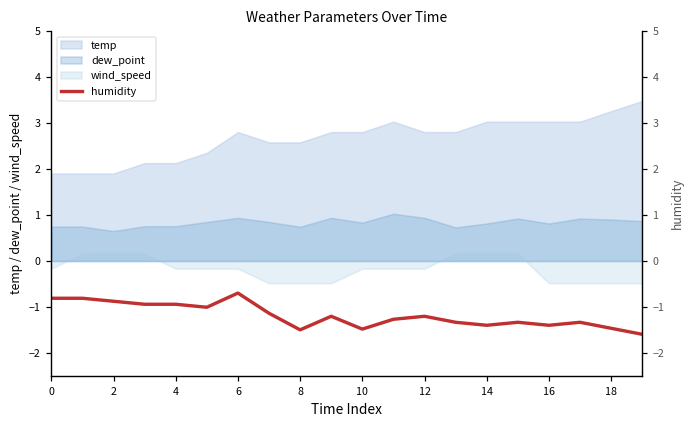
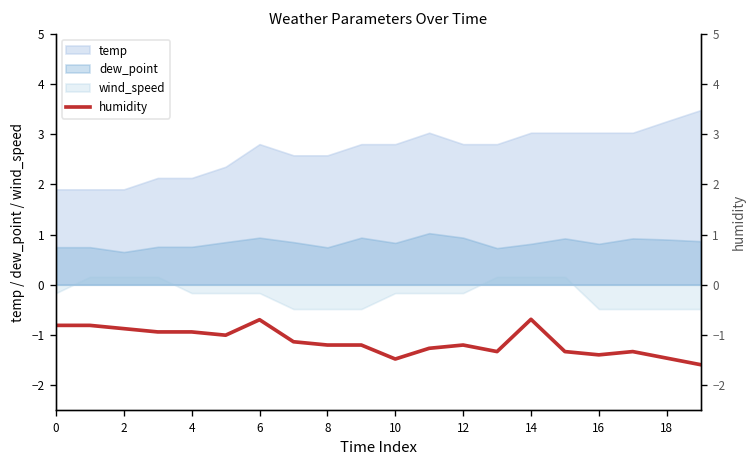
humidity, 8: -1.5 -> -1.2
humidity, 14: -1.4 -> -0.7
